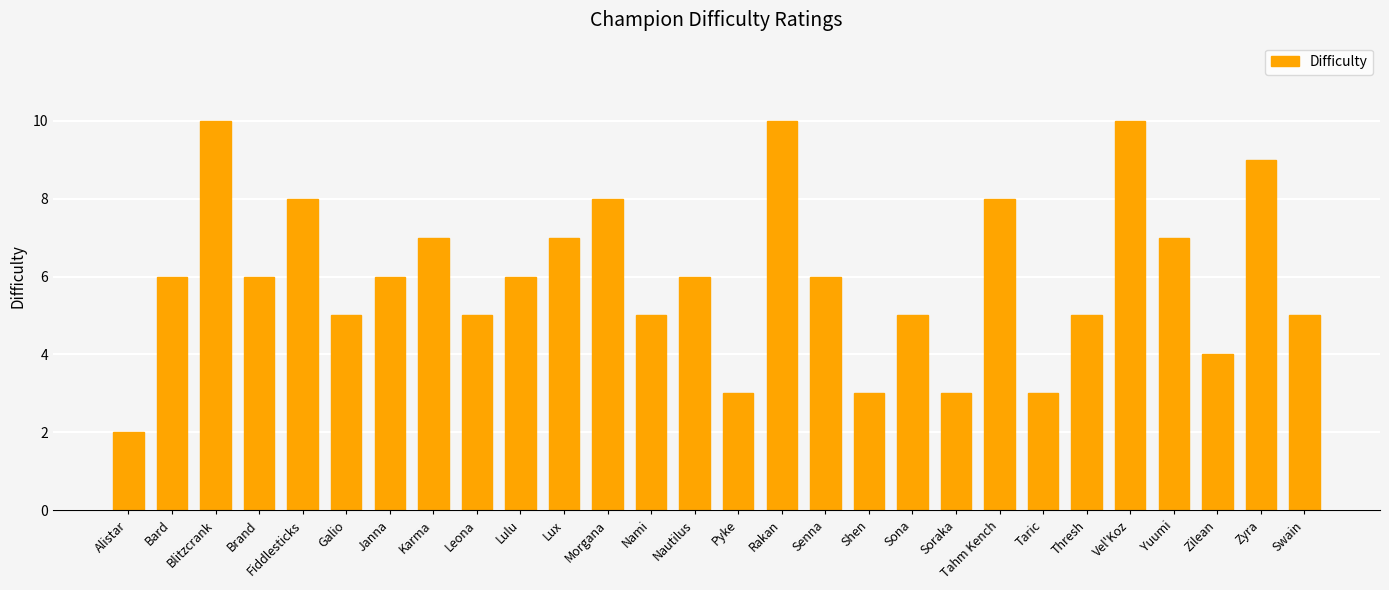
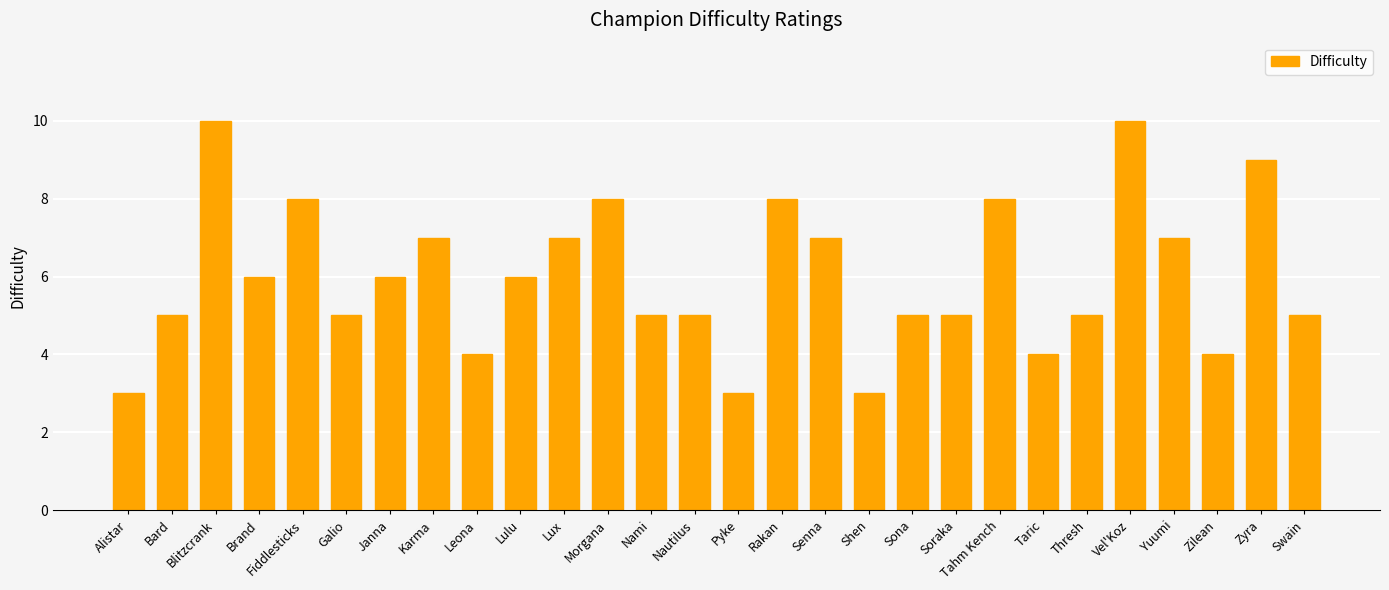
Alistar: 2 -> 3
Bard: 6 -> 5
Leona: 5 -> 4
Nautilus: 6 -> 5
Rakan: 10 -> 8
Senna: 6 -> 7
Soraka: 3 -> 5
Taric: 3 -> 4
